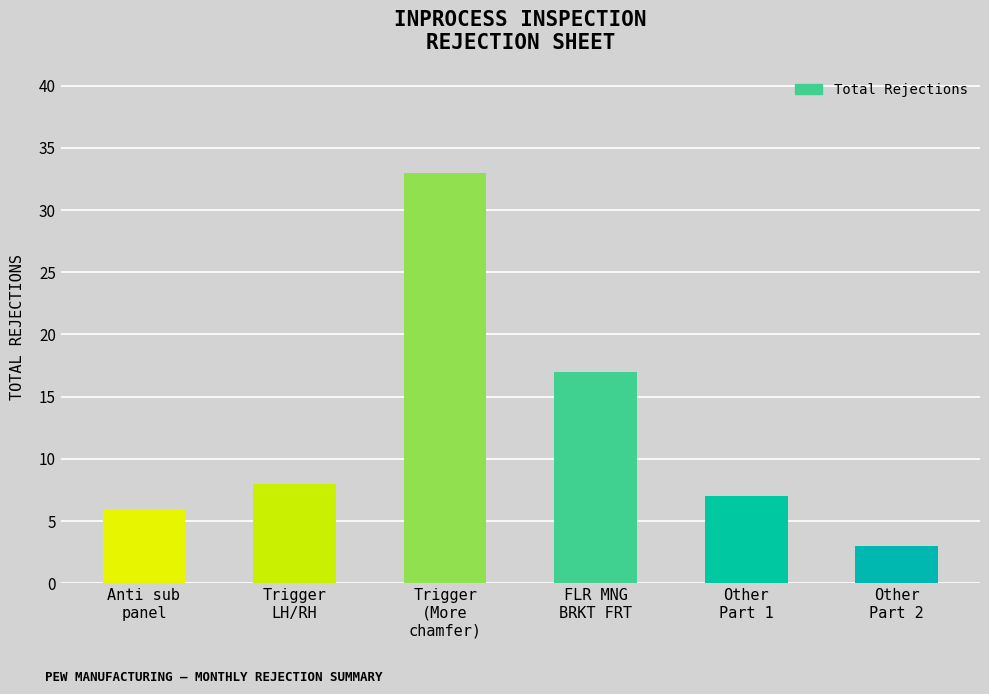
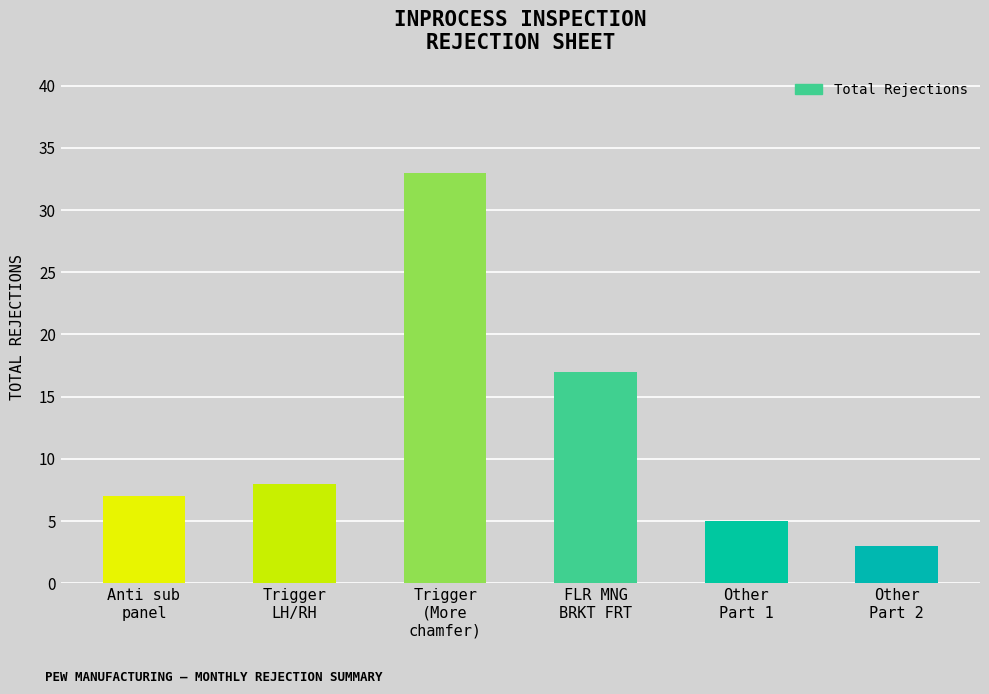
Anti sub panel: 6 -> 7
Other Part 1: 7 -> 5
